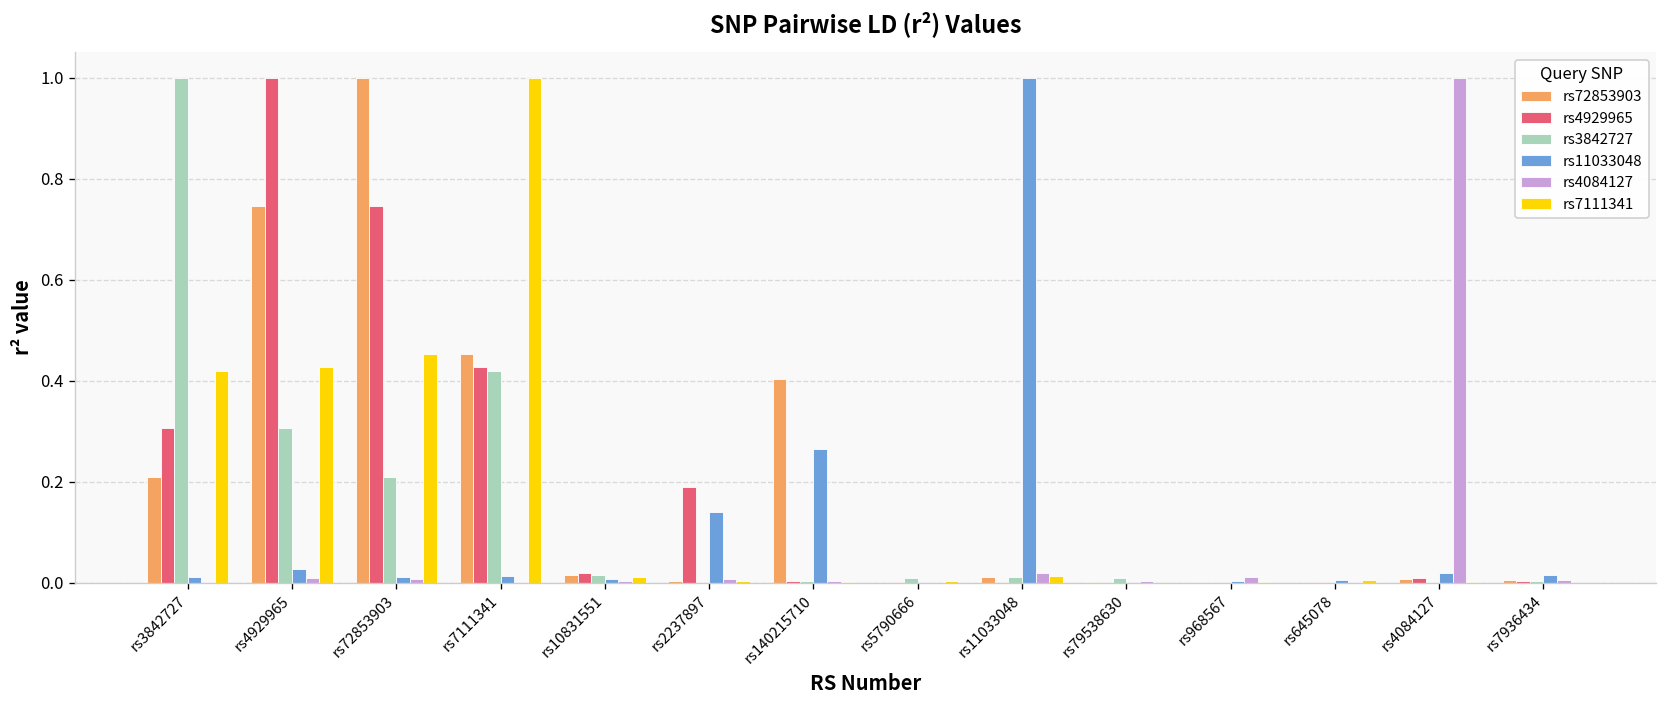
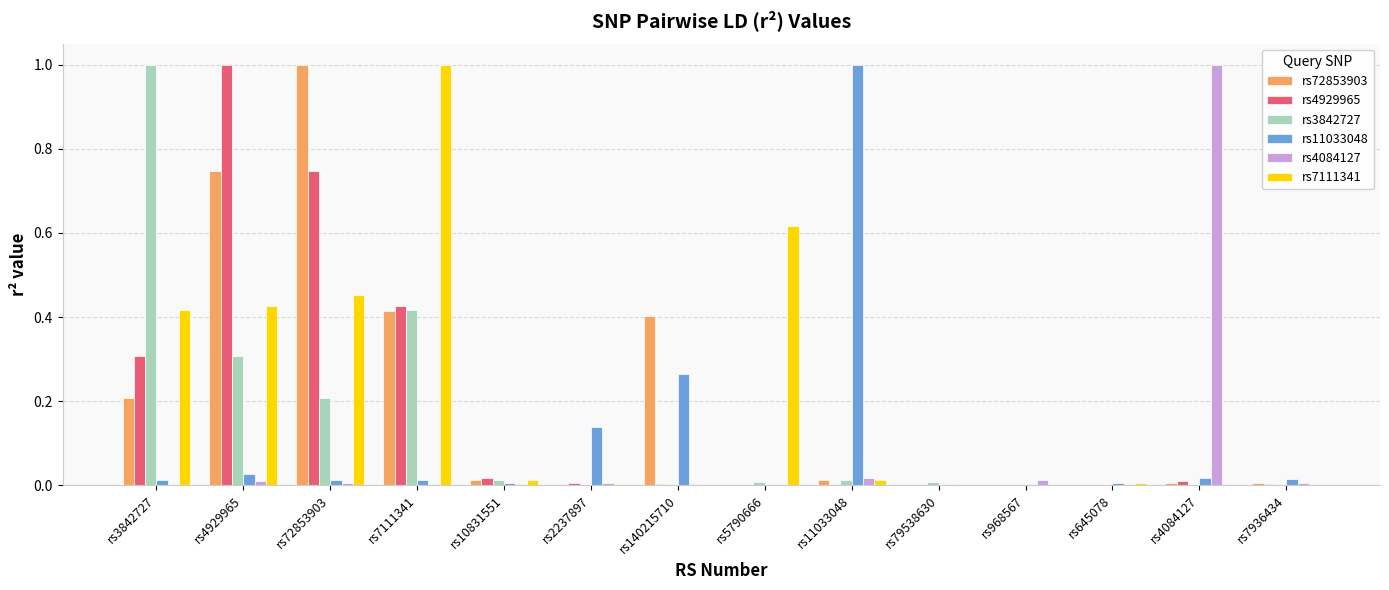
rs72853903, rs7111341: 0.45 -> 0.41
rs4929965, rs2237897: 0.19 -> 0.01
rs7111341, rs5790666: 0.00 -> 0.62
